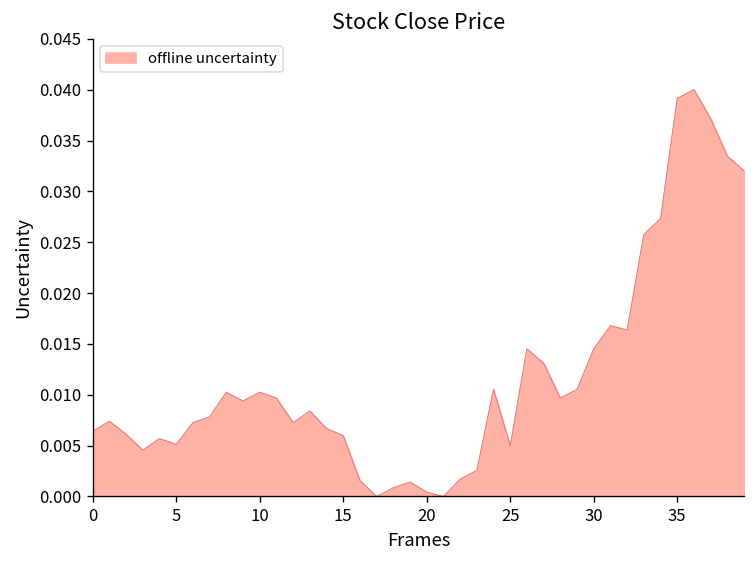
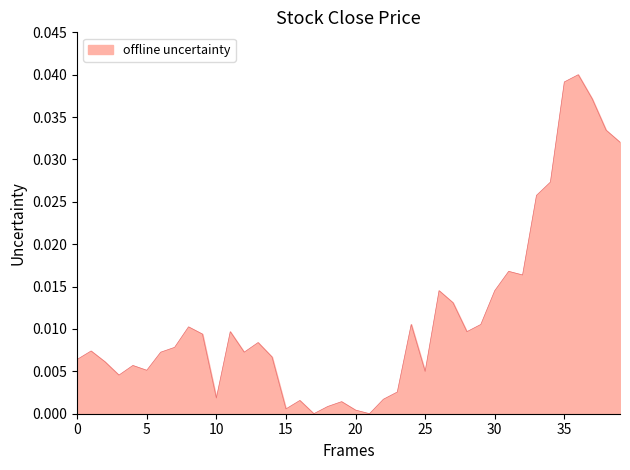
10: 0.010 -> 0.002
15: 0.006 -> 0.001
